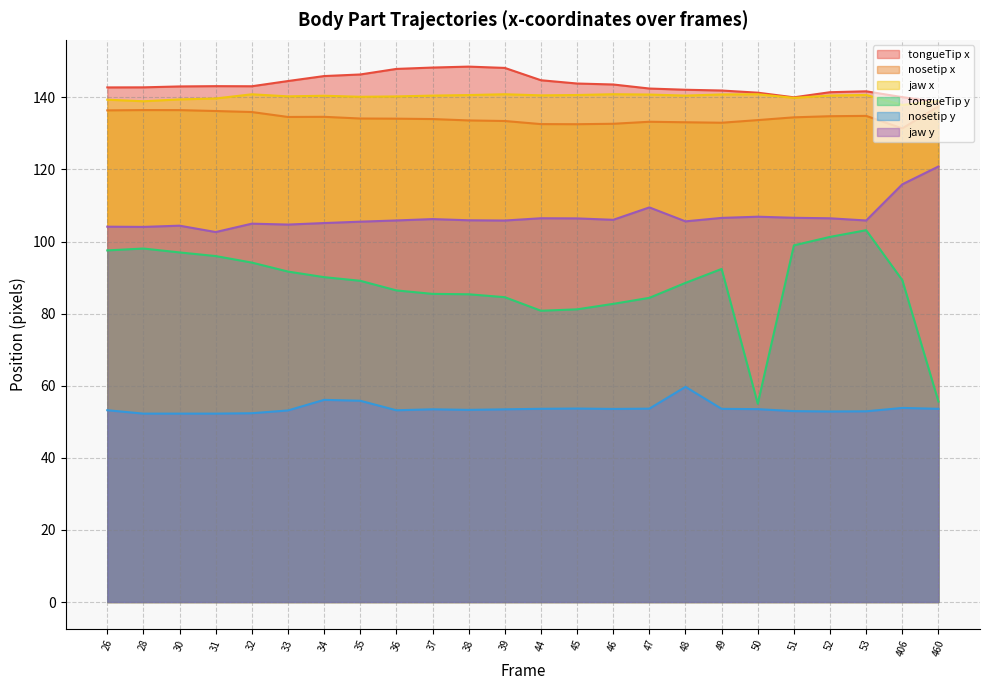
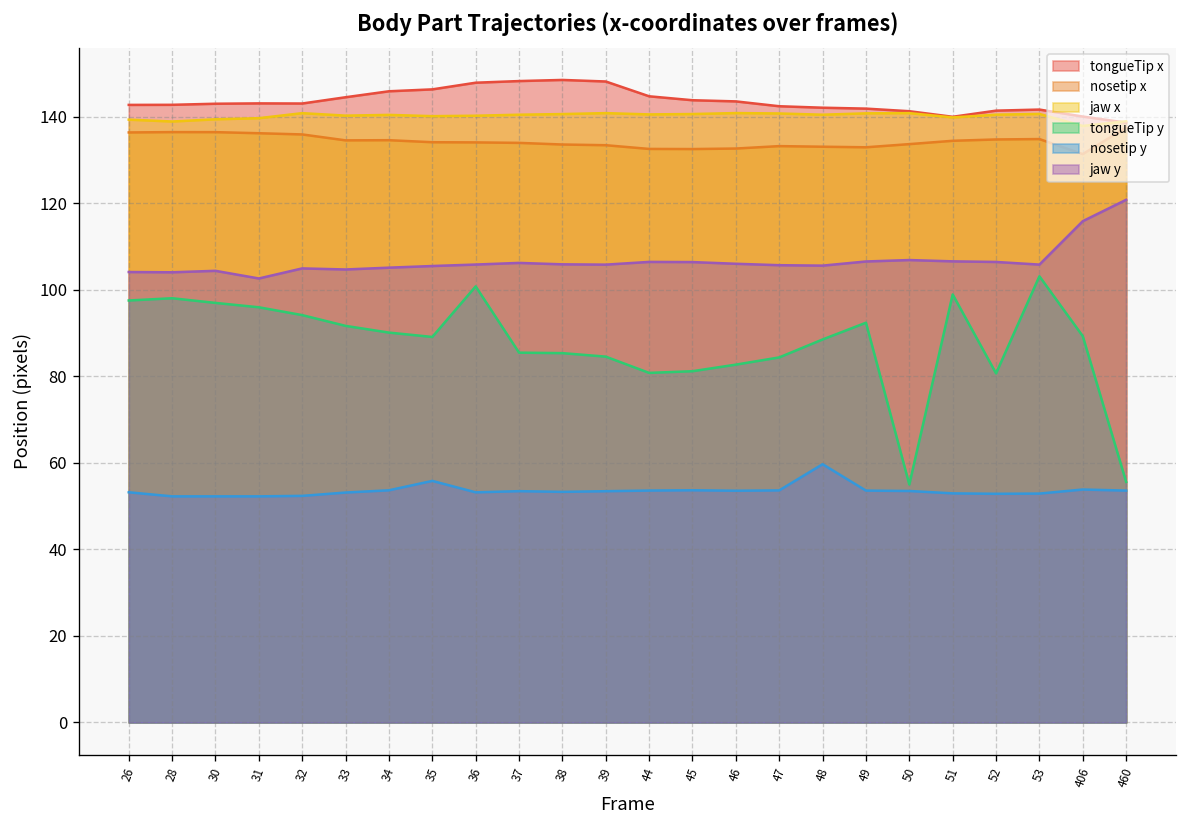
nosetip y, 34: 56 -> 54
tongueTip y, 36: 86 -> 101
jaw y, 47: 109 -> 106
tongueTip y, 52: 101 -> 81
